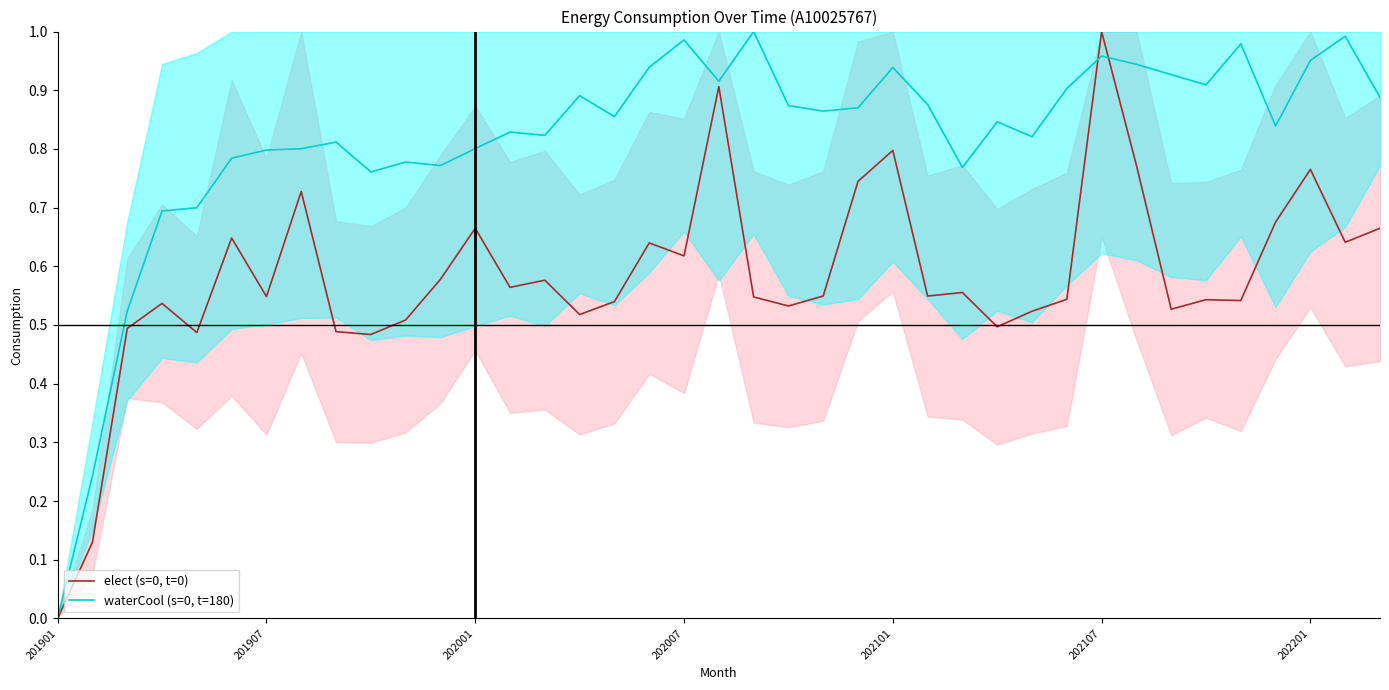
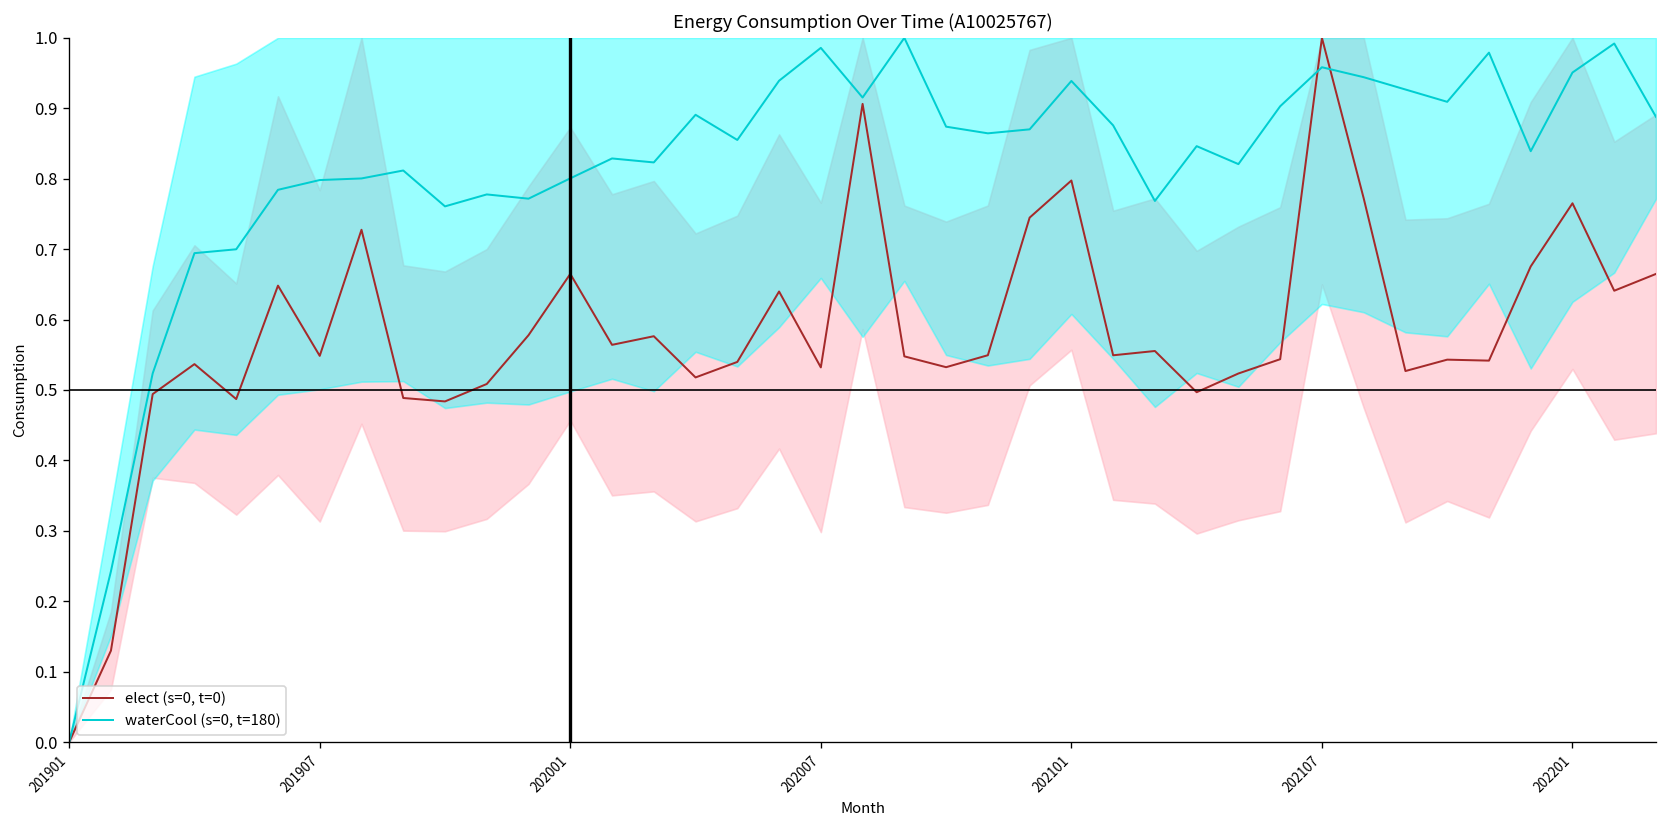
elect (s=0, t=0), 202007: 0.62 -> 0.53
